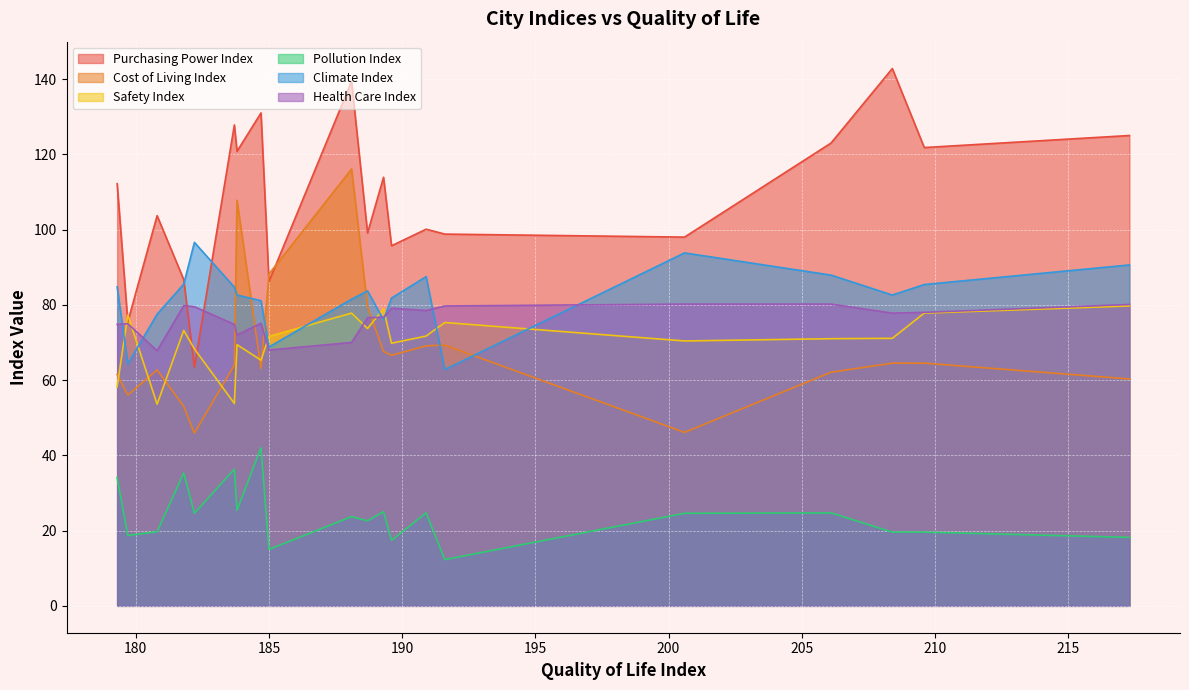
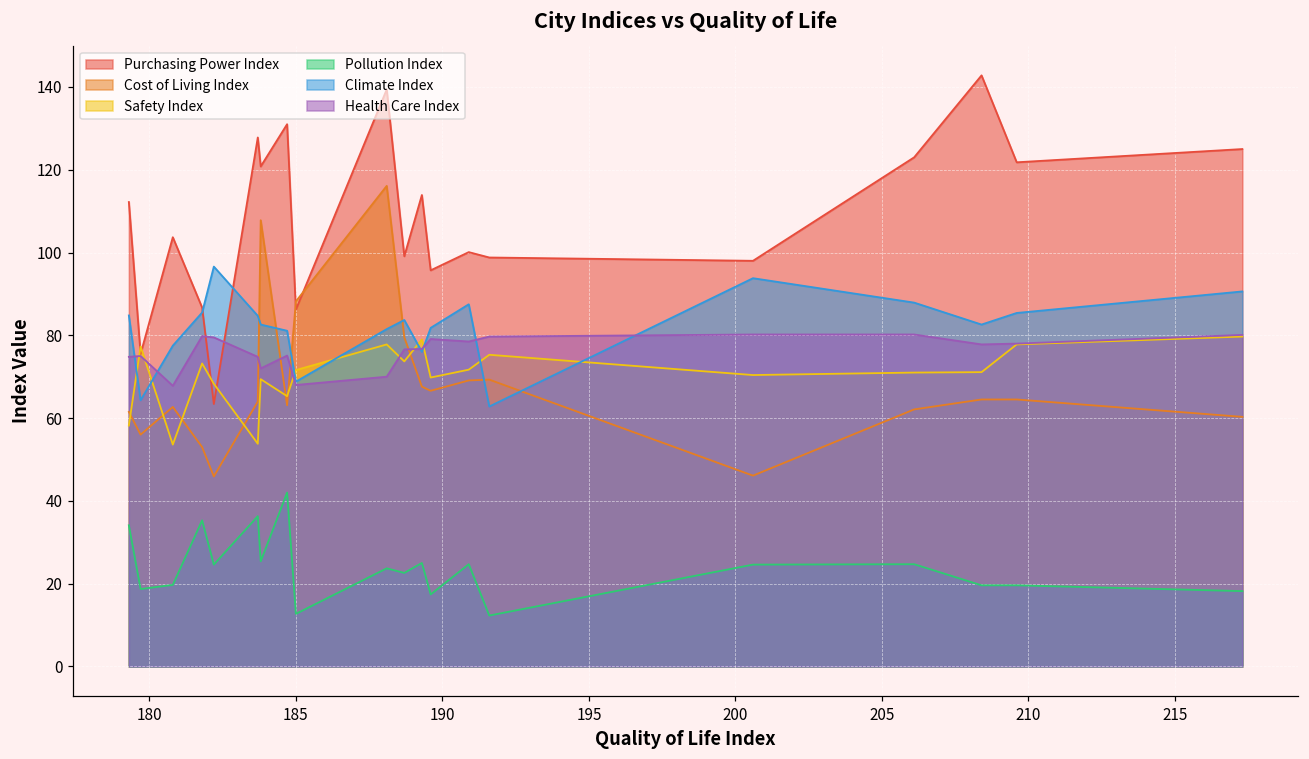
Pollution Index, 185: 15 -> 13
